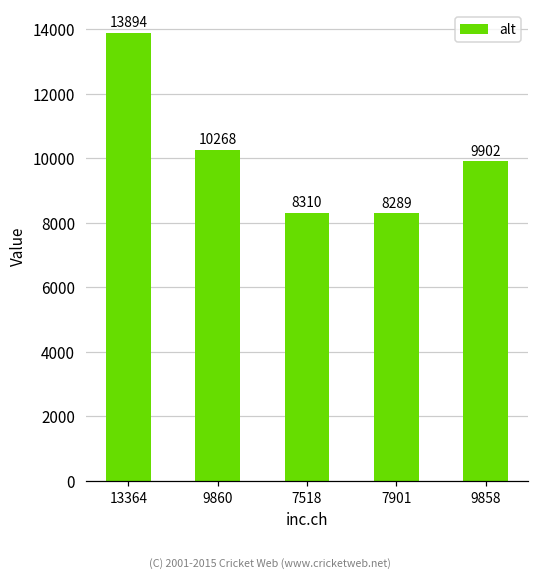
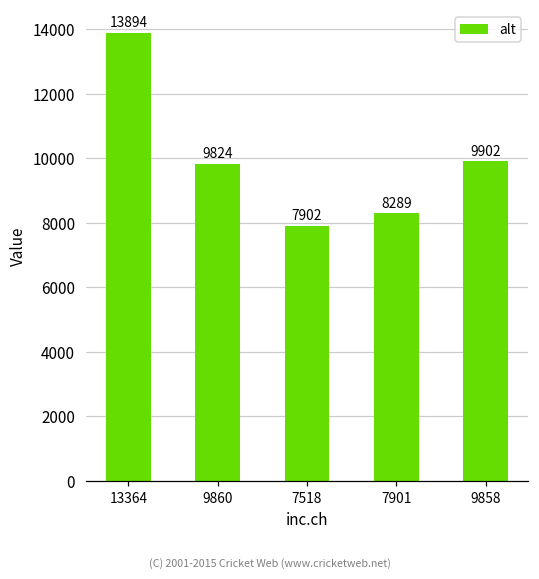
9860: 10268 -> 9824
7518: 8310 -> 7902
